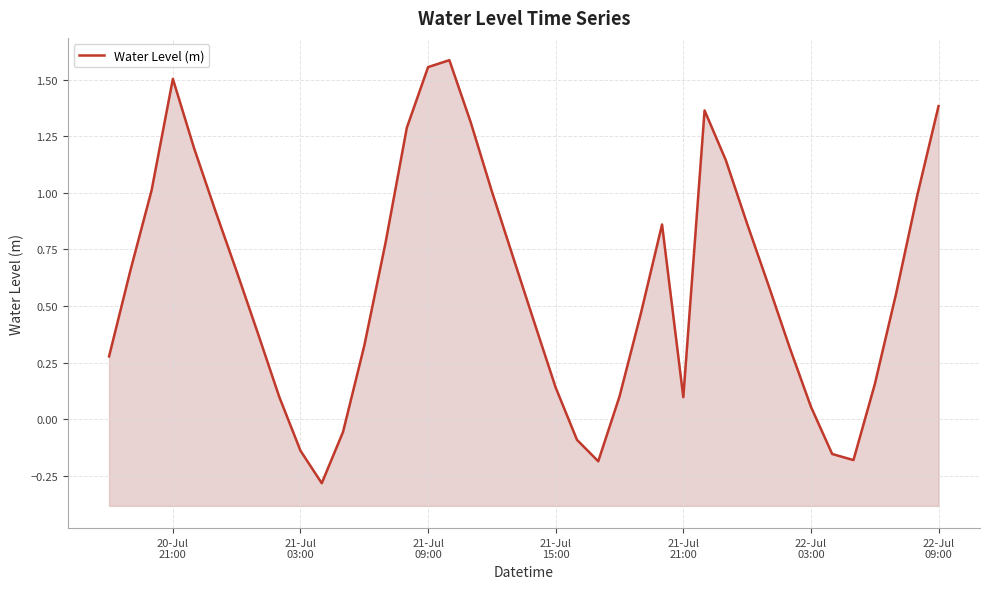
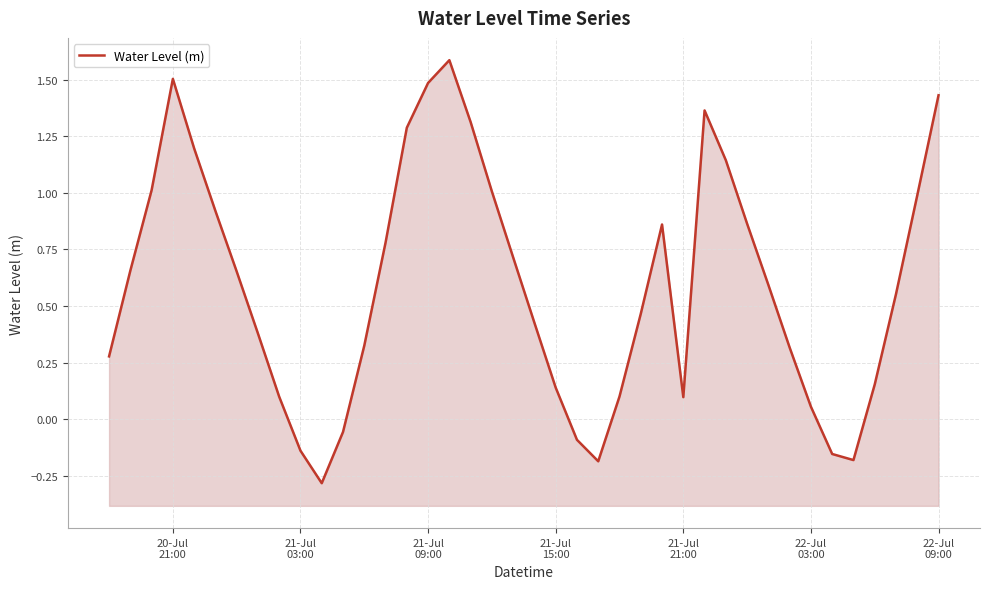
21-Jul 09:00: 1.56 -> 1.49
22-Jul 09:00: 1.38 -> 1.43
